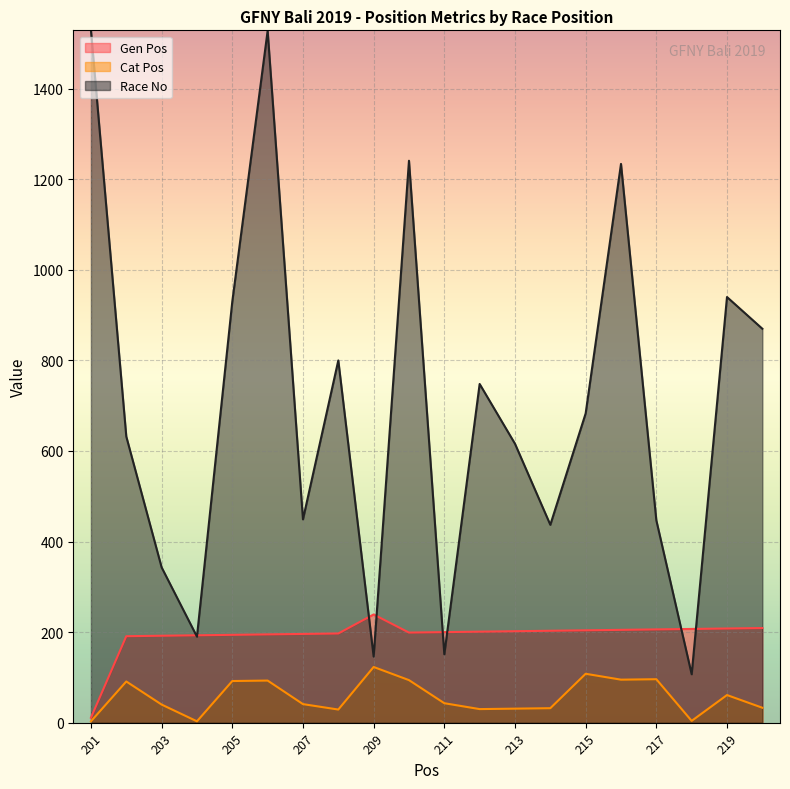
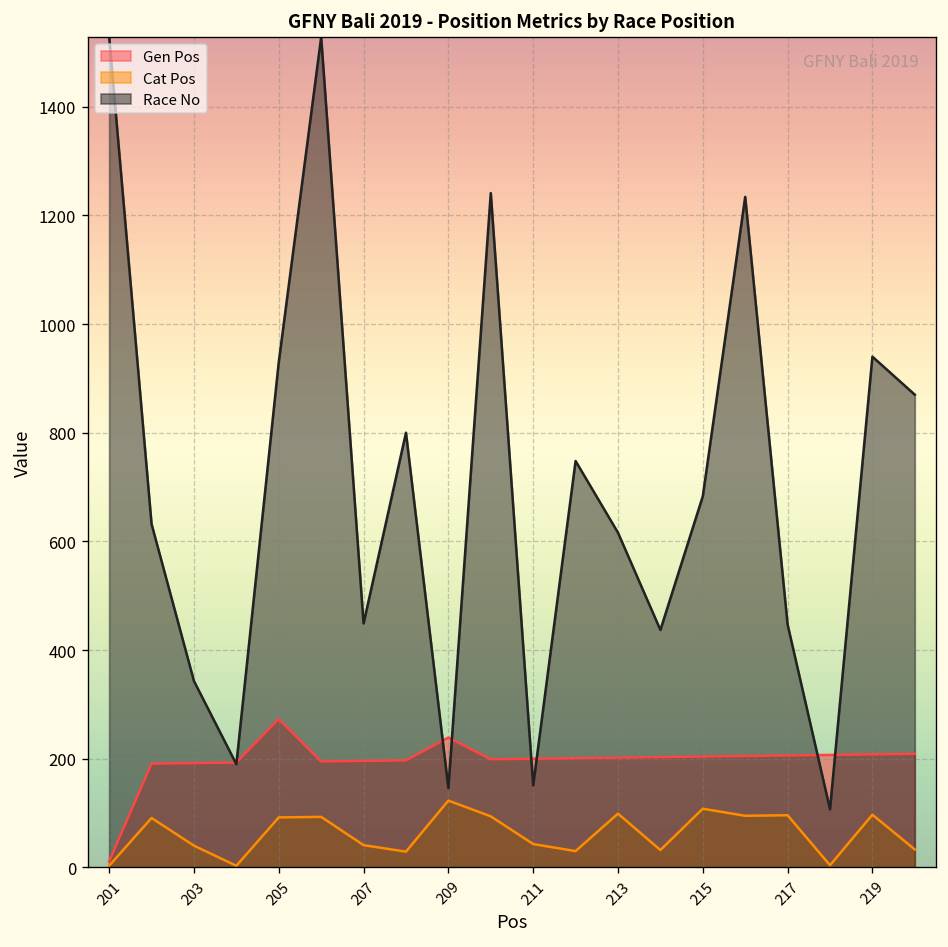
Gen Pos, 205: 190 -> 270
Cat Pos, 213: 30 -> 100
Cat Pos, 219: 60 -> 100
